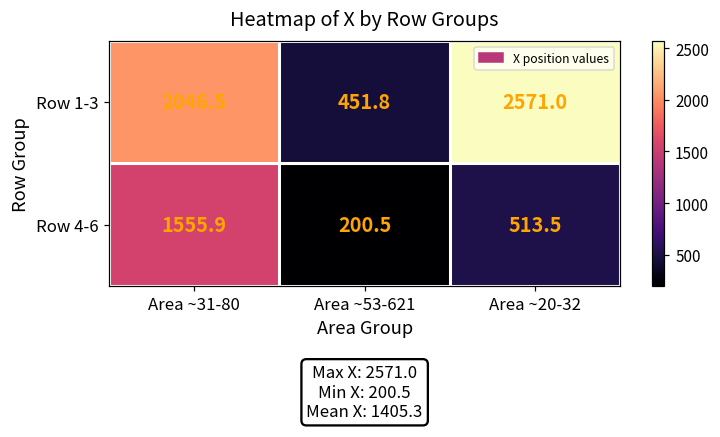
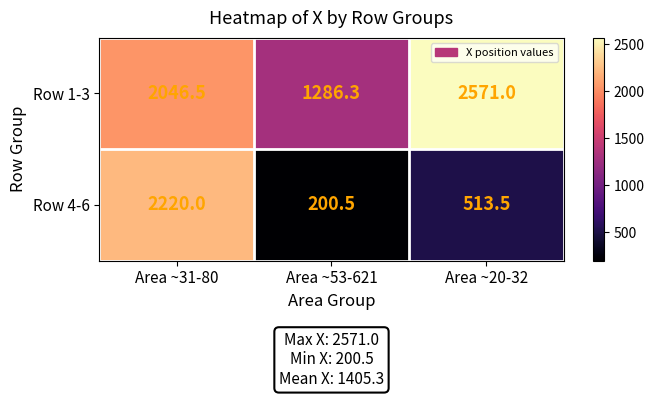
Row 1-3, Area ~53-621: 451.8 -> 1286.3
Row 4-6, Area ~31-80: 1555.9 -> 2220.0
